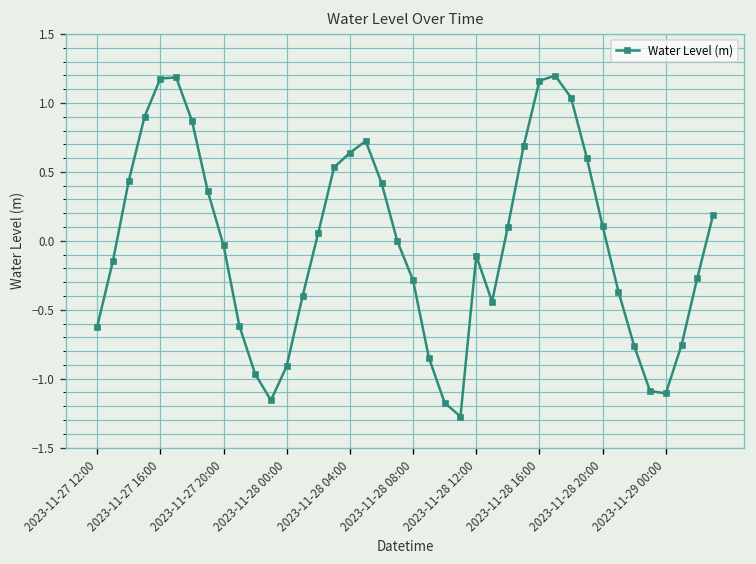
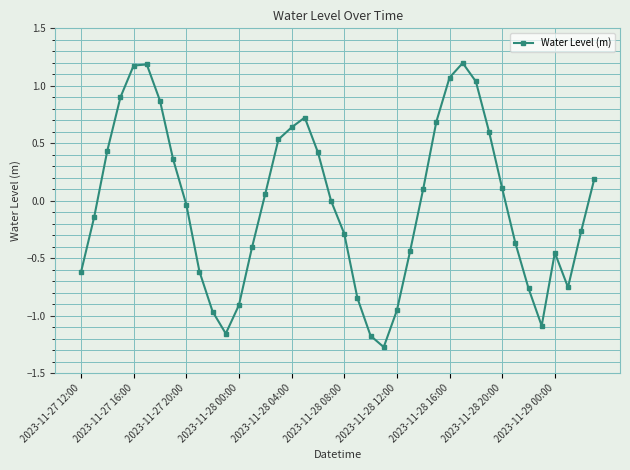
2023-11-28 12:00: -0.11 -> -0.95
2023-11-28 16:00: 1.16 -> 1.07
2023-11-29 00:00: -1.11 -> -0.45
